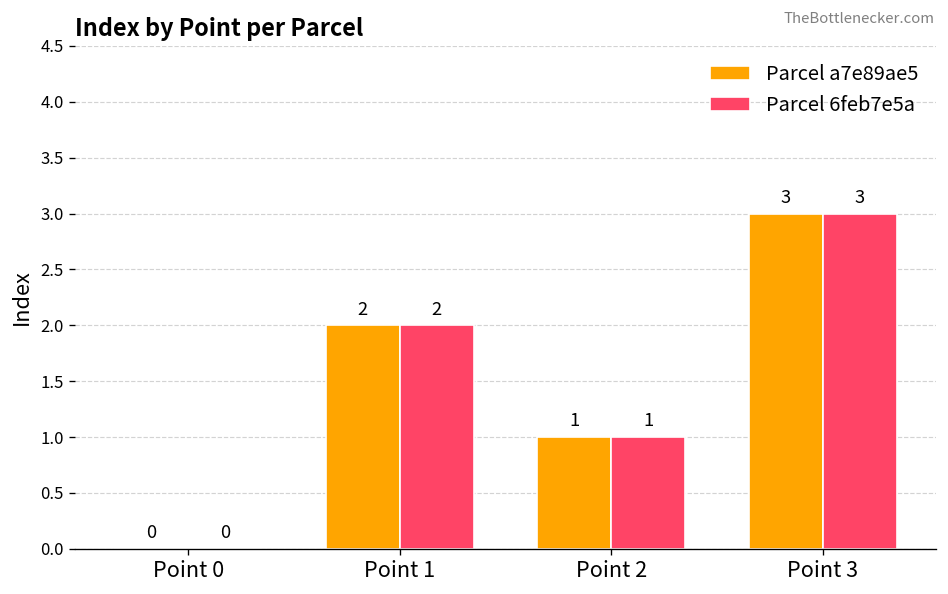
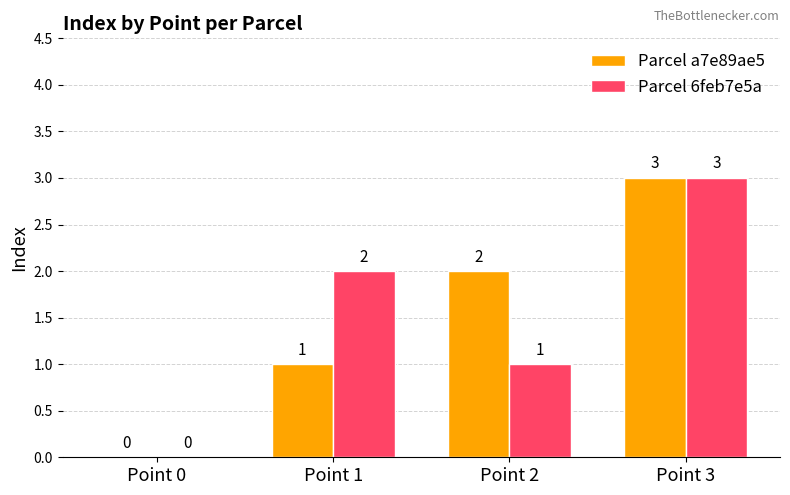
Parcel a7e89ae5, Point 1: 2 -> 1
Parcel a7e89ae5, Point 2: 1 -> 2
